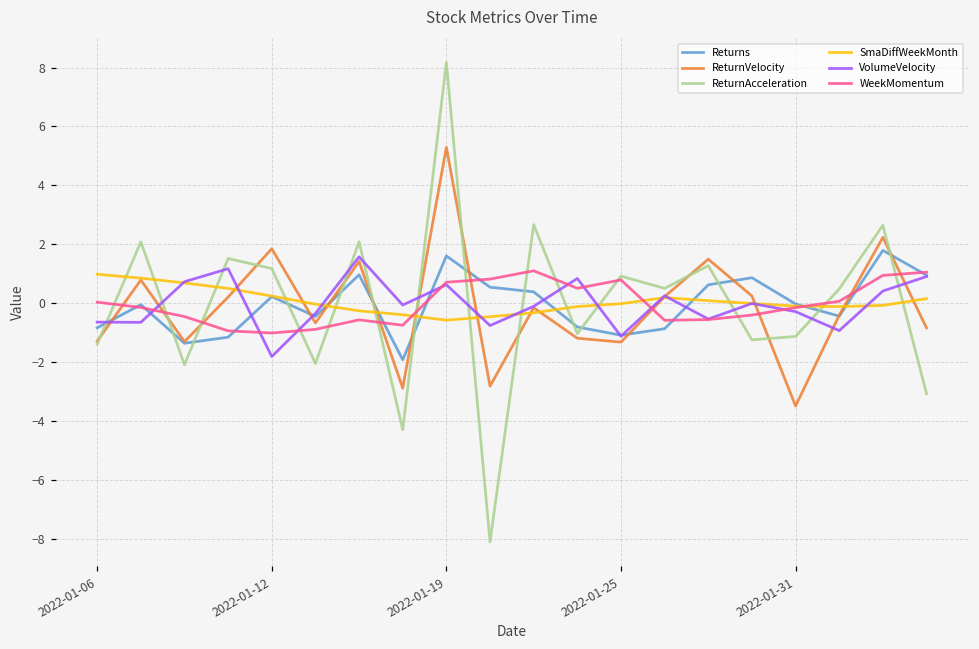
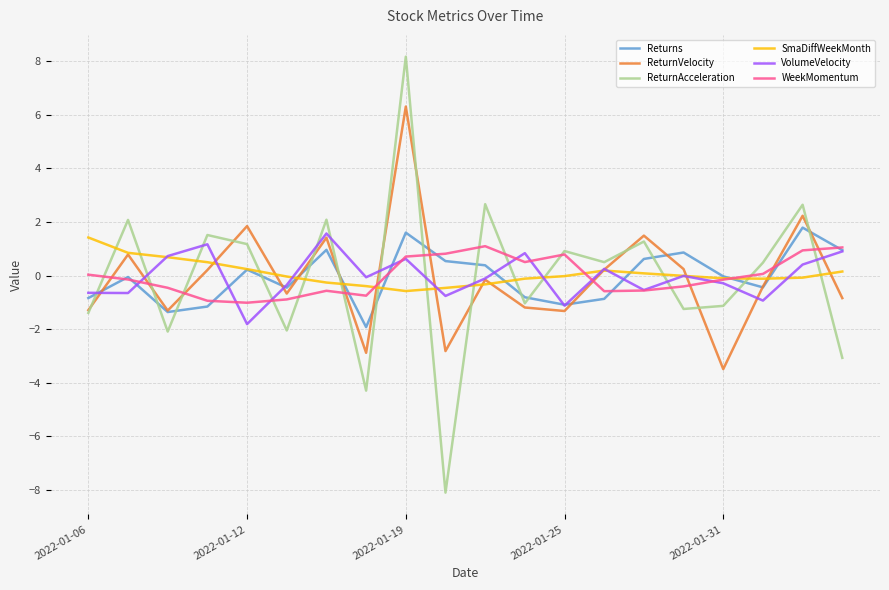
SmaDiffWeekMonth, 2022-01-06: 1.0 -> 1.4
ReturnVelocity, 2022-01-19: 5.3 -> 6.3
